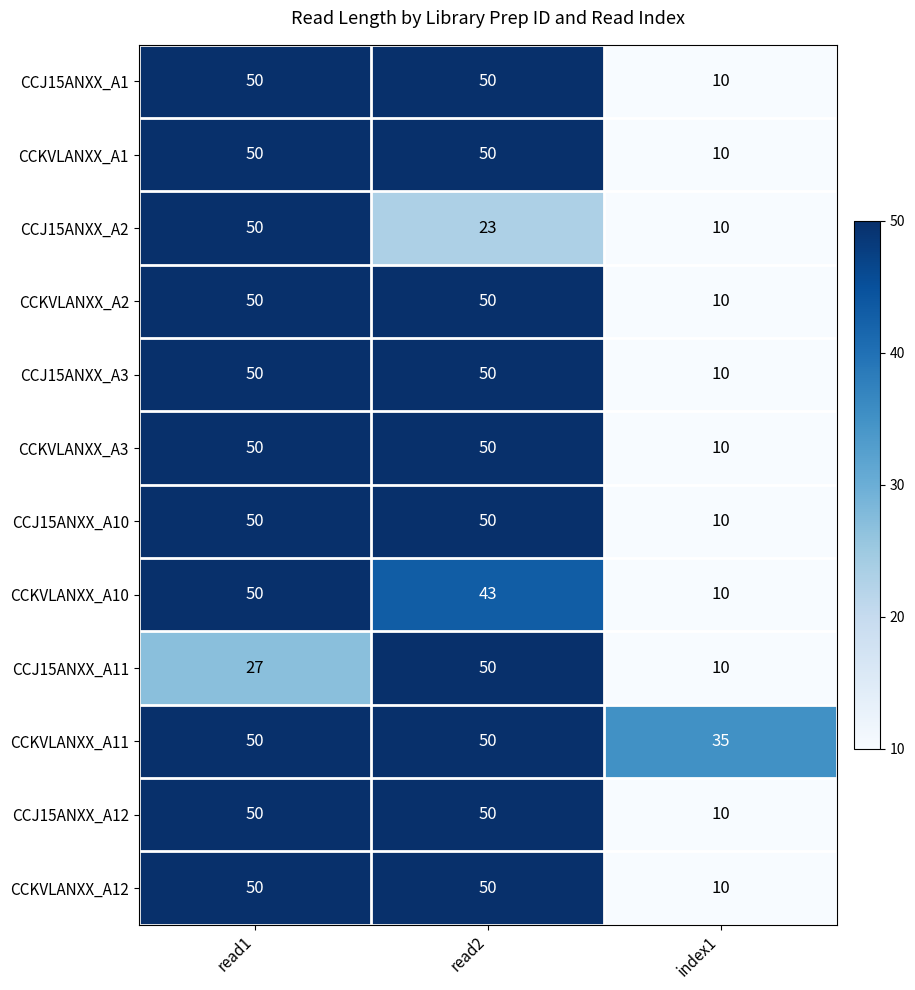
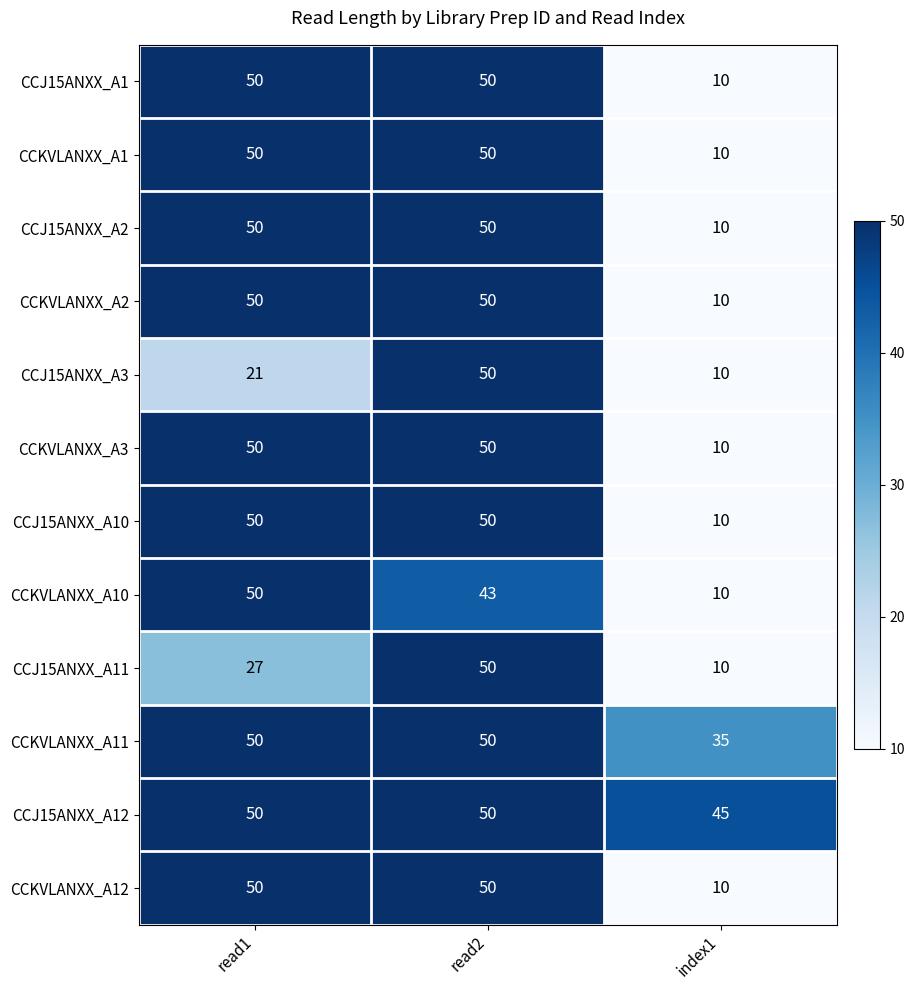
CCJ15ANXX_A2, read2: 23 -> 50
CCJ15ANXX_A3, read1: 50 -> 21
CCJ15ANXX_A12, index1: 10 -> 45
